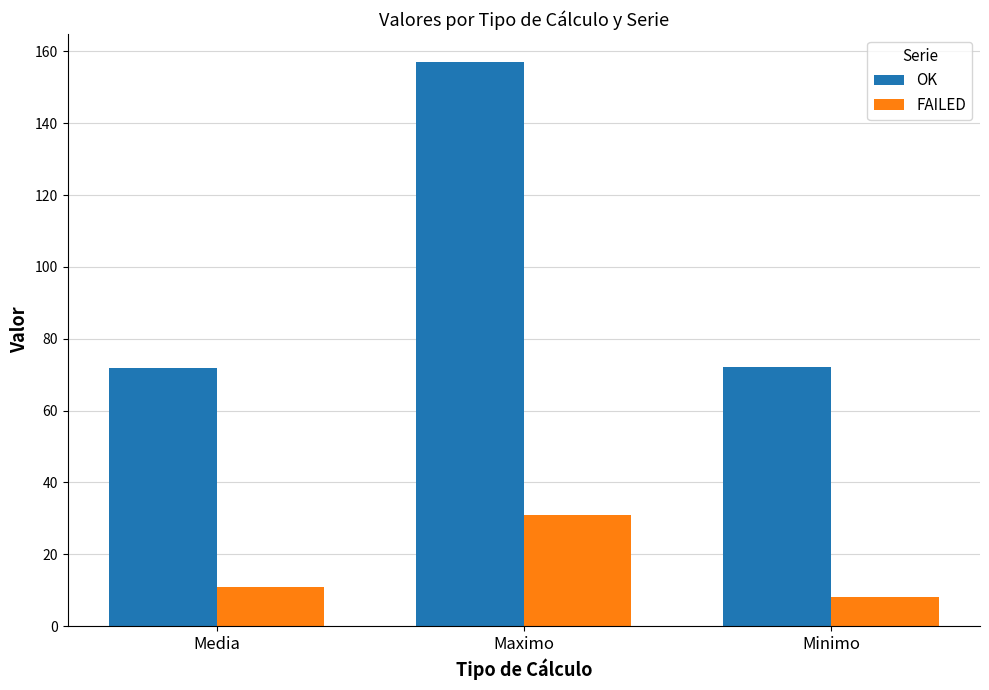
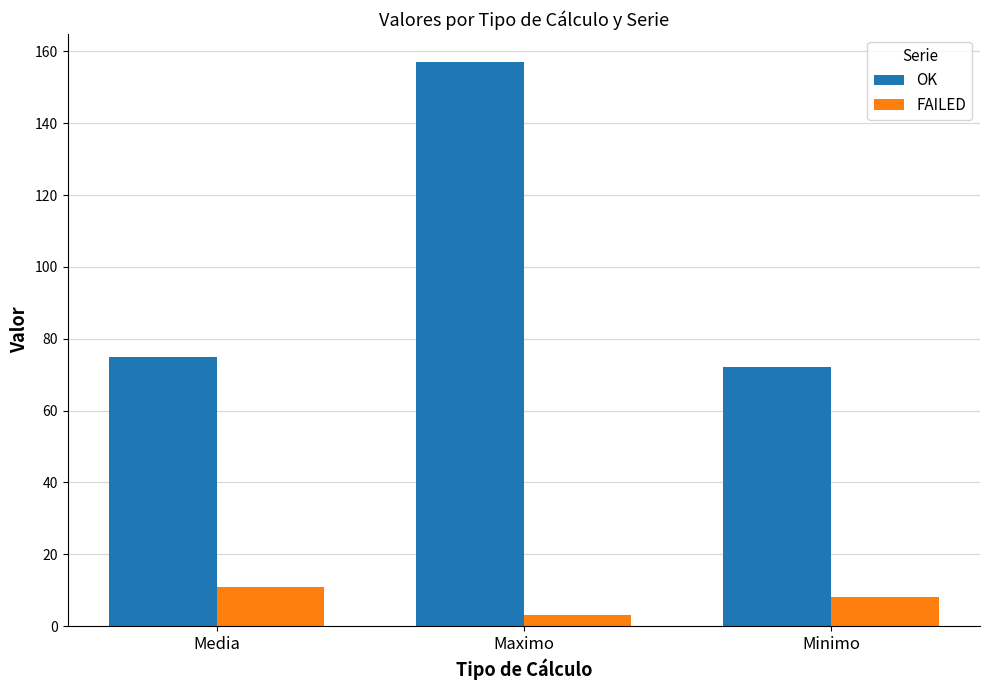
OK, Media: 72 -> 75
FAILED, Maximo: 31 -> 3
